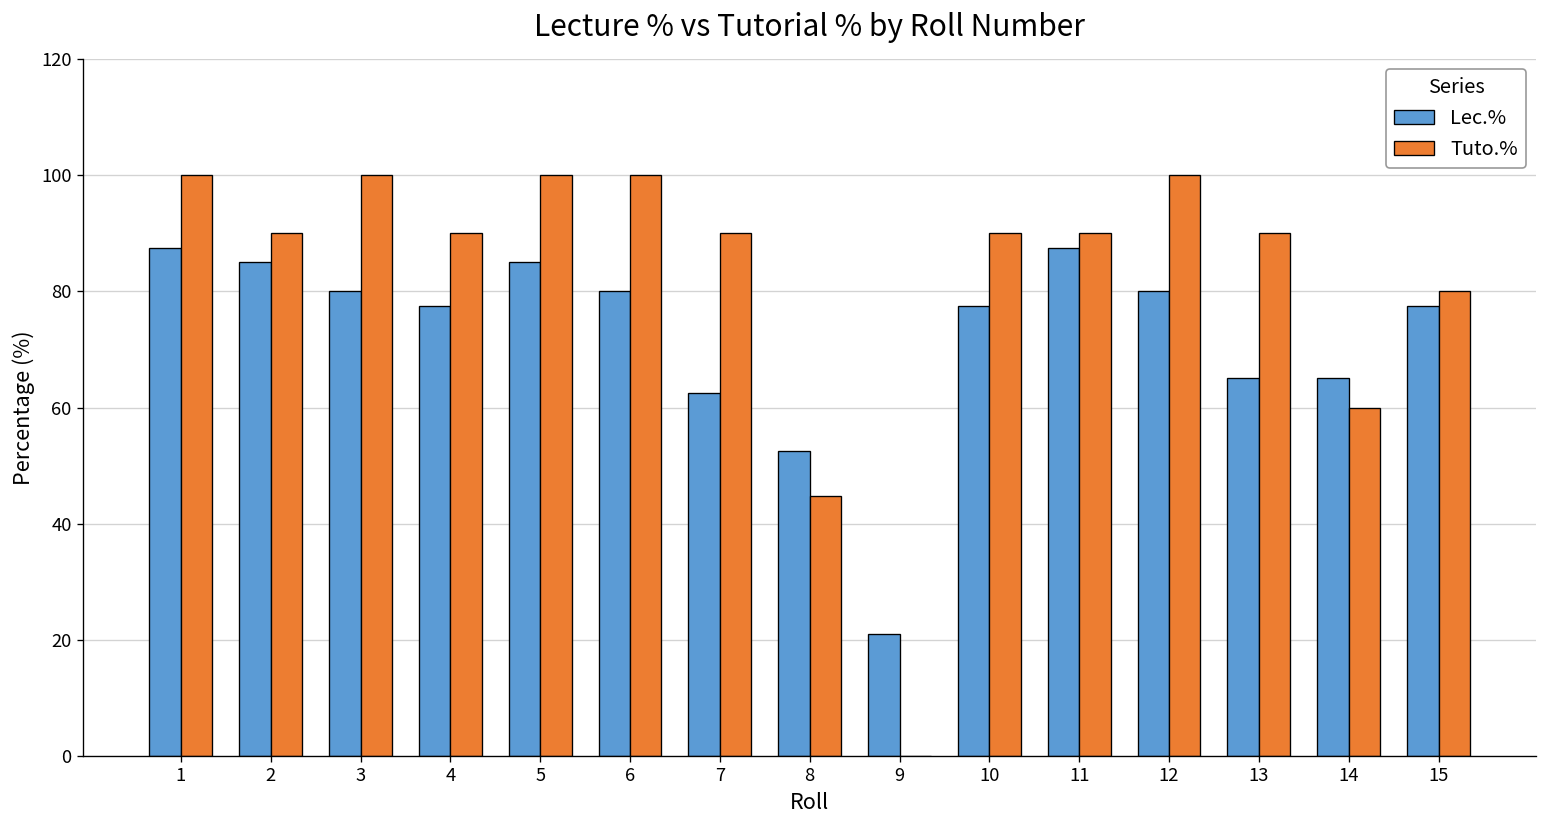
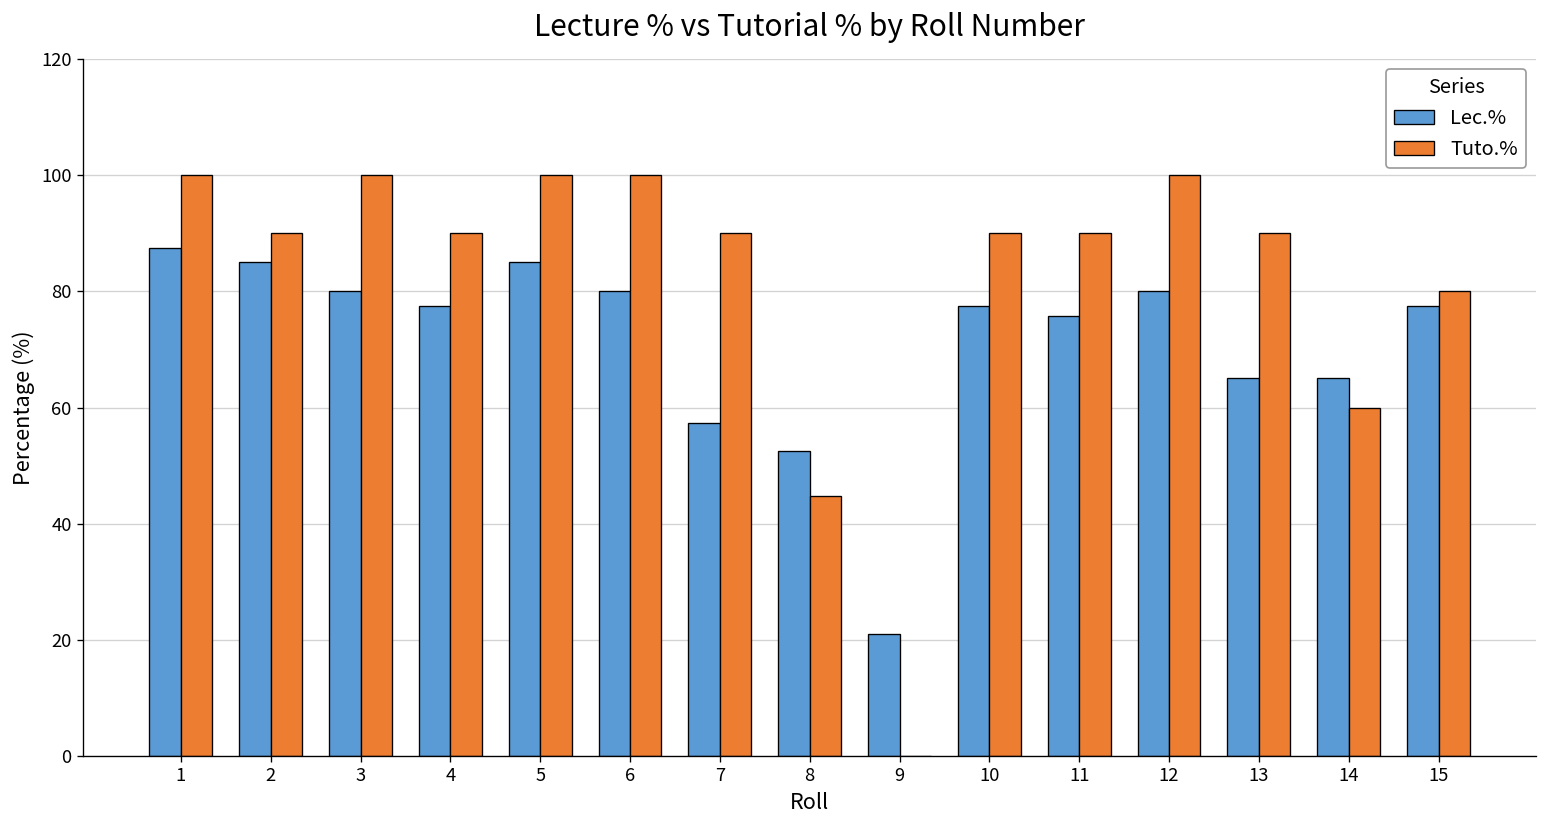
Lec.%, 7: 63 -> 57
Lec.%, 11: 88 -> 76
